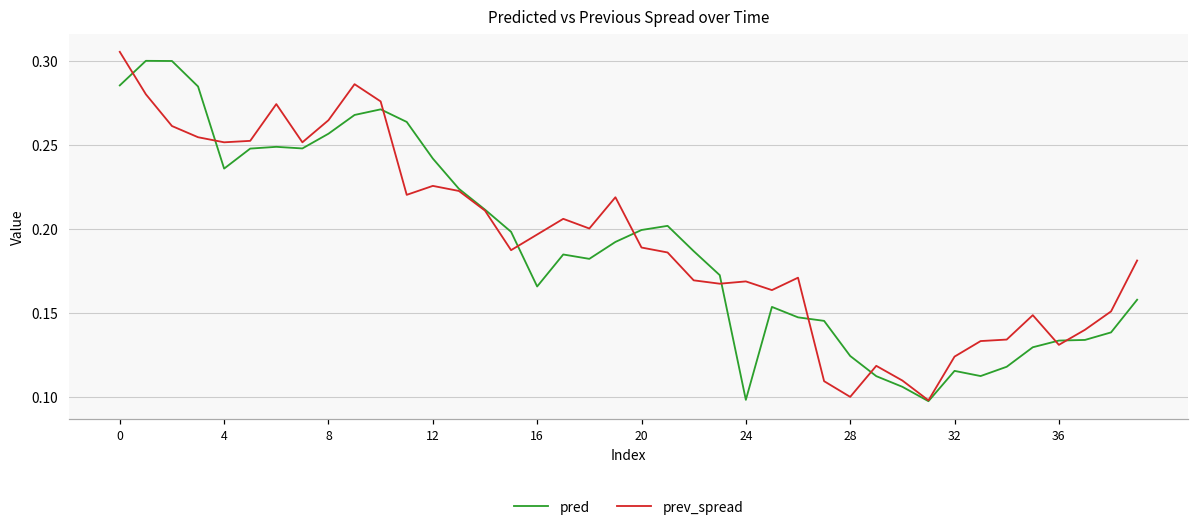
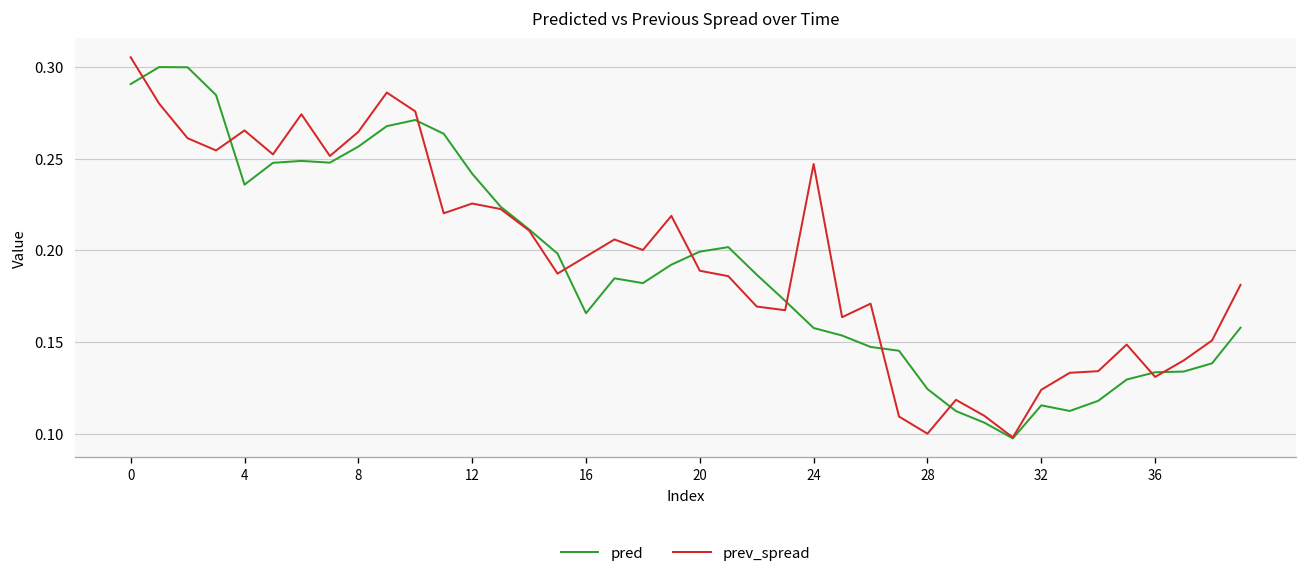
pred, 0: 0.285 -> 0.291
prev_spread, 4: 0.252 -> 0.265
pred, 24: 0.098 -> 0.158
prev_spread, 24: 0.169 -> 0.247
